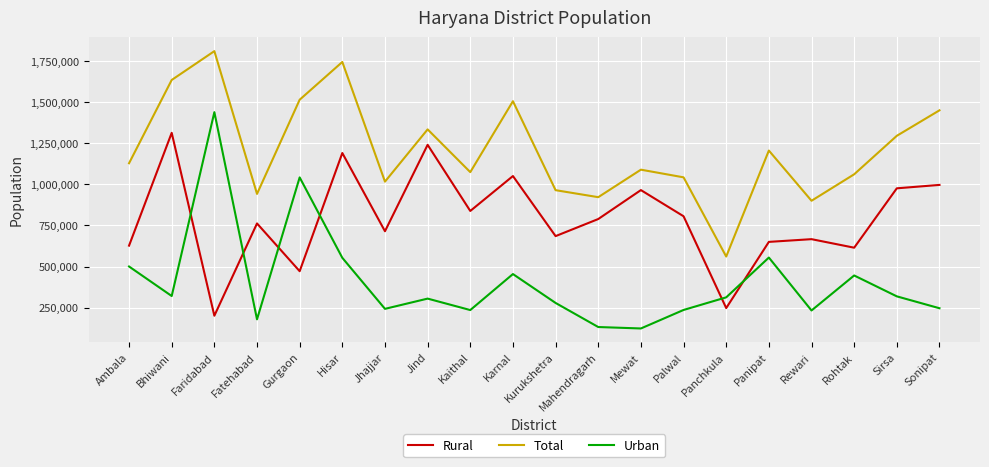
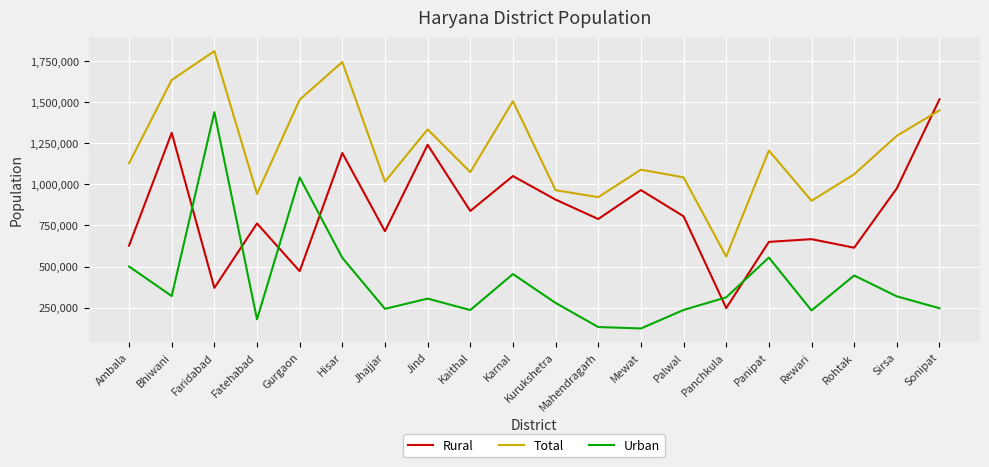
Rural, Faridabad: 200,000 -> 370,000
Rural, Kurukshetra: 690,000 -> 910,000
Rural, Sonipat: 1,000,000 -> 1,520,000
